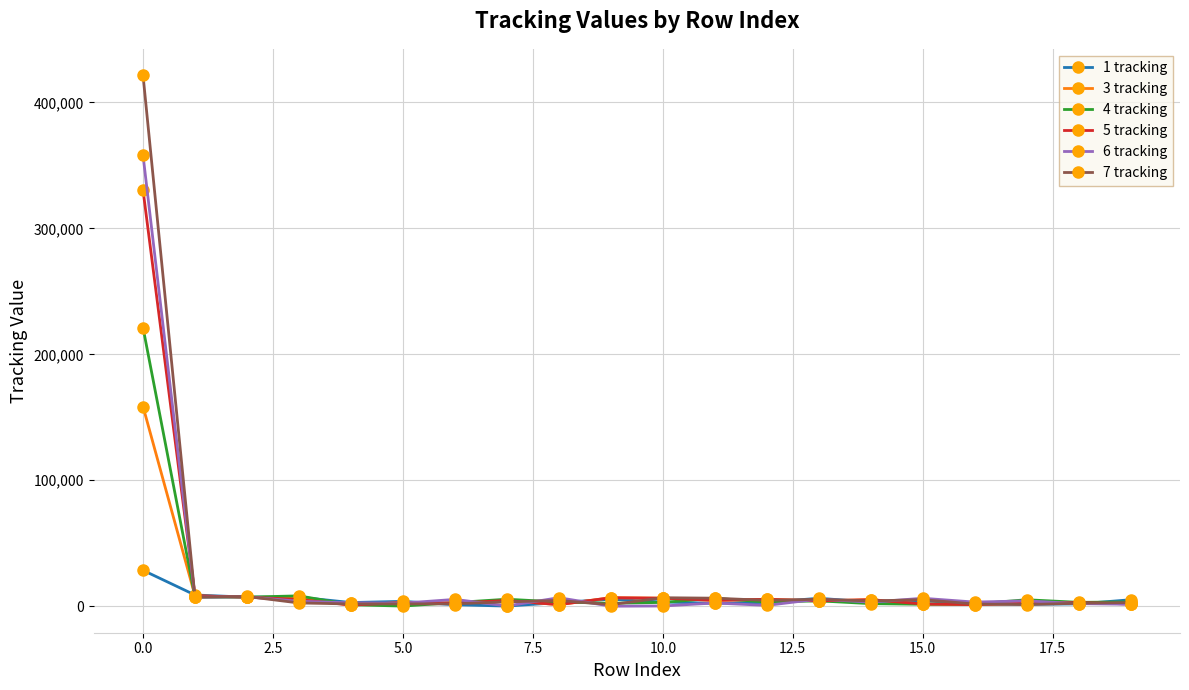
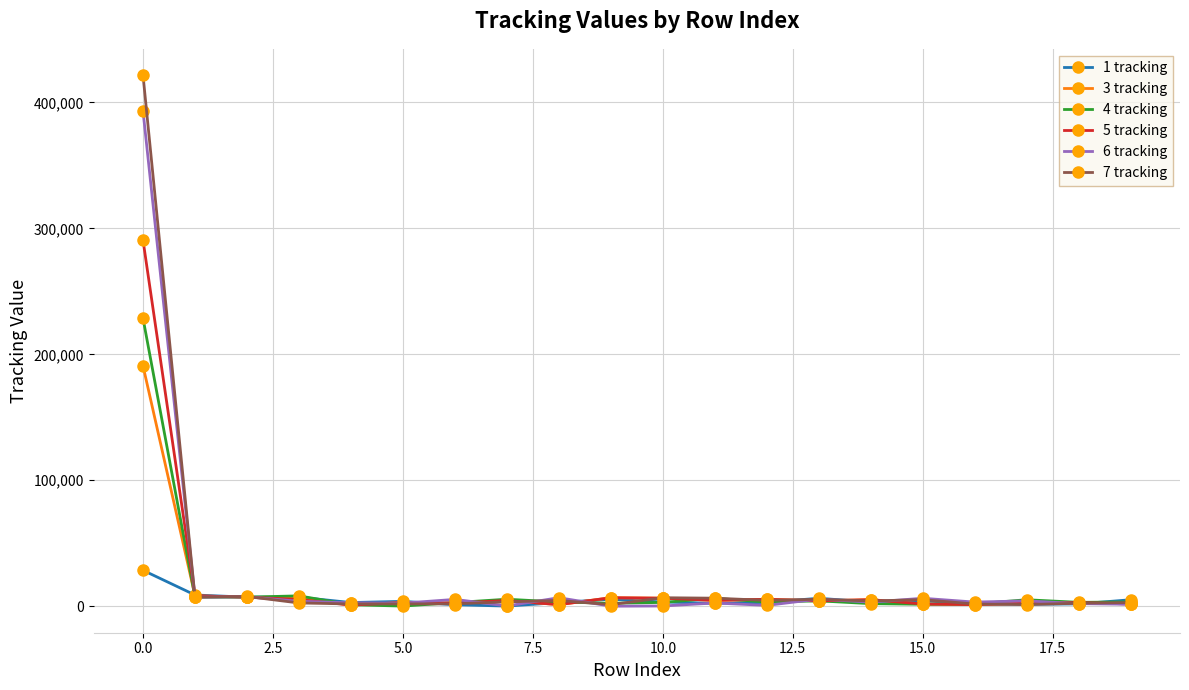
3 tracking, 0.0: 159,000 -> 191,000
4 tracking, 0.0: 221,000 -> 229,000
5 tracking, 0.0: 330,000 -> 291,000
6 tracking, 0.0: 358,000 -> 393,000
